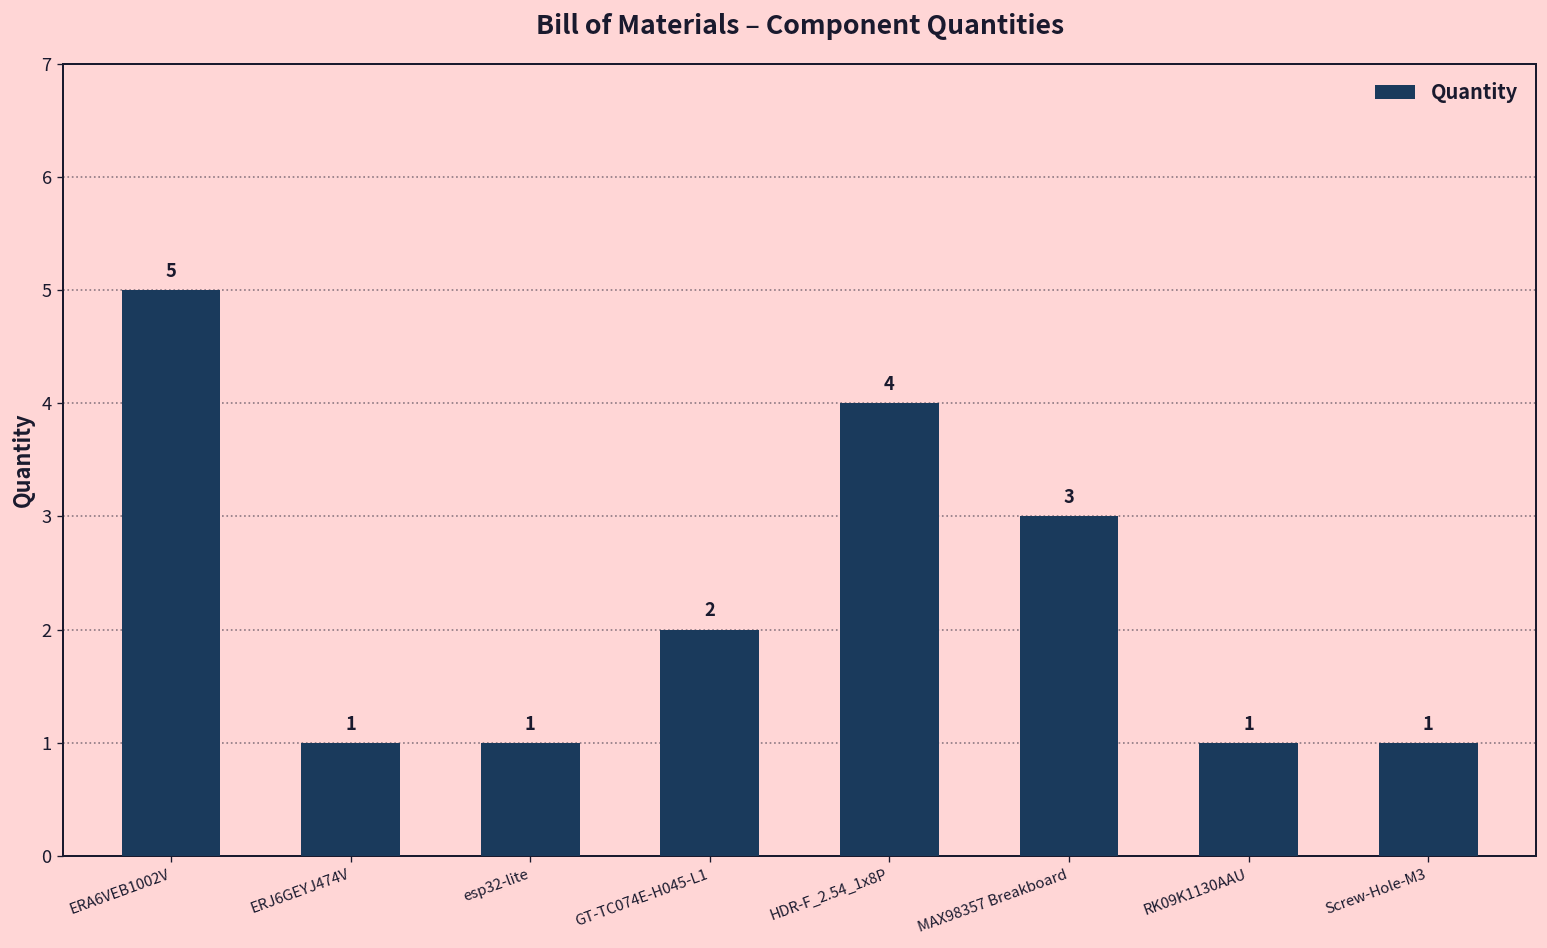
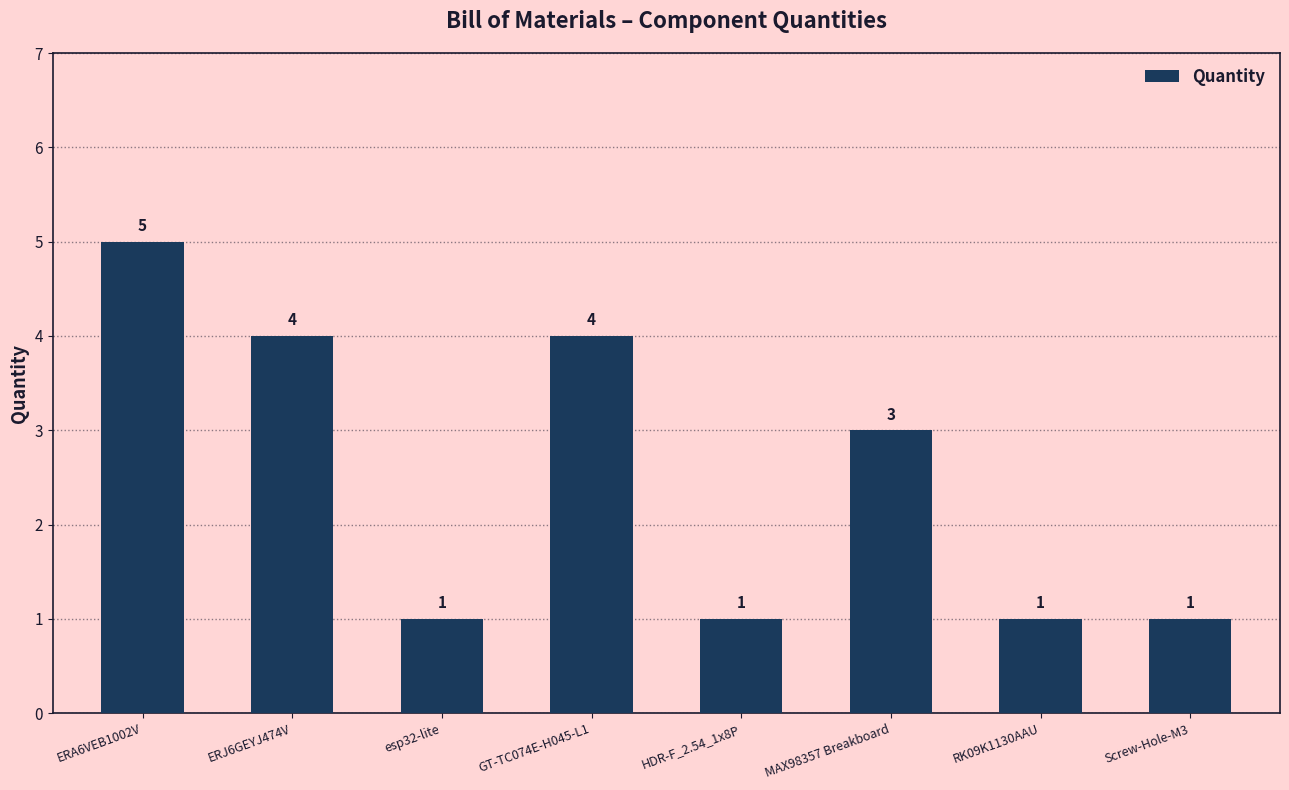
ERJ6GEYJ474V: 1 -> 4
GT-TC074E-H045-L1: 2 -> 4
HDR-F_2.54_1x8P: 4 -> 1
